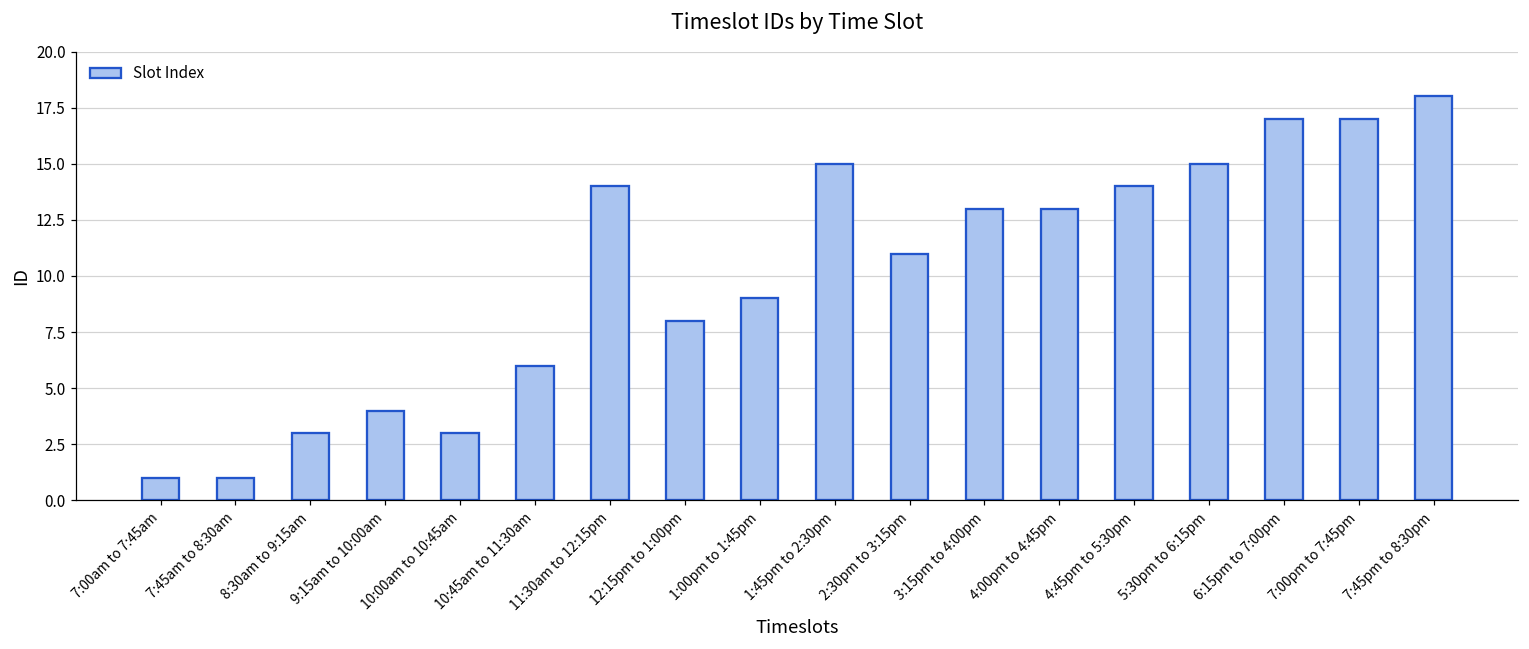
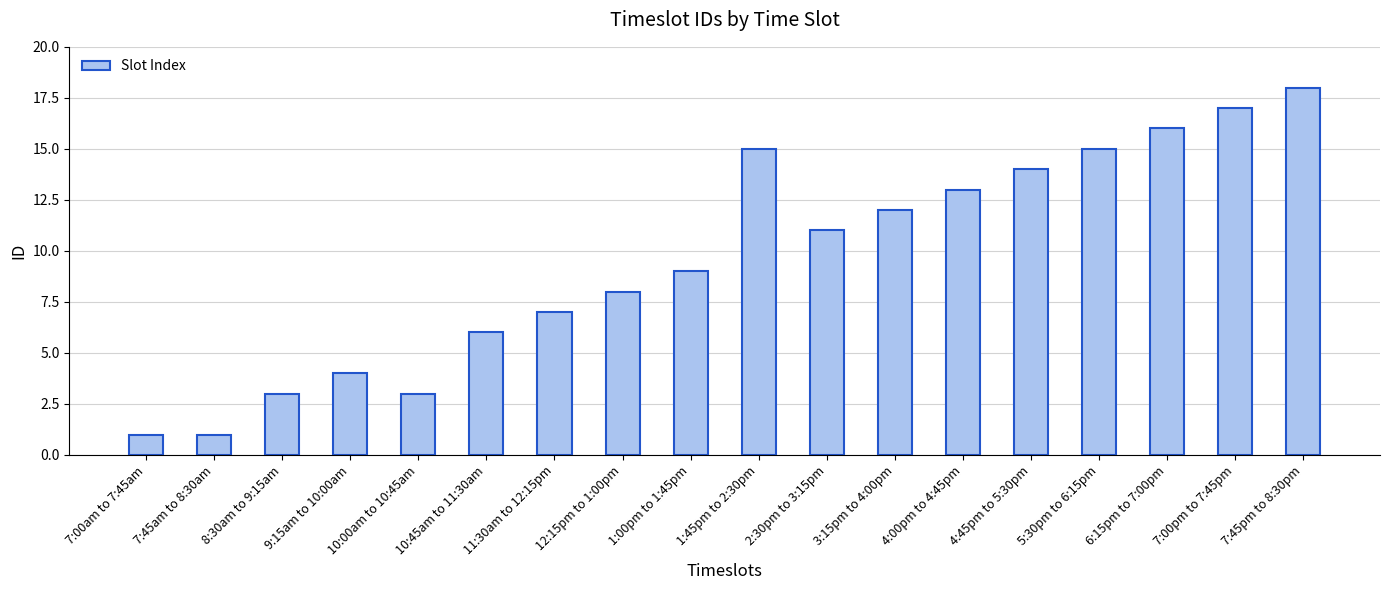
11:30am to 12:15pm: 14 -> 7
3:15pm to 4:00pm: 13 -> 12
6:15pm to 7:00pm: 17 -> 16
